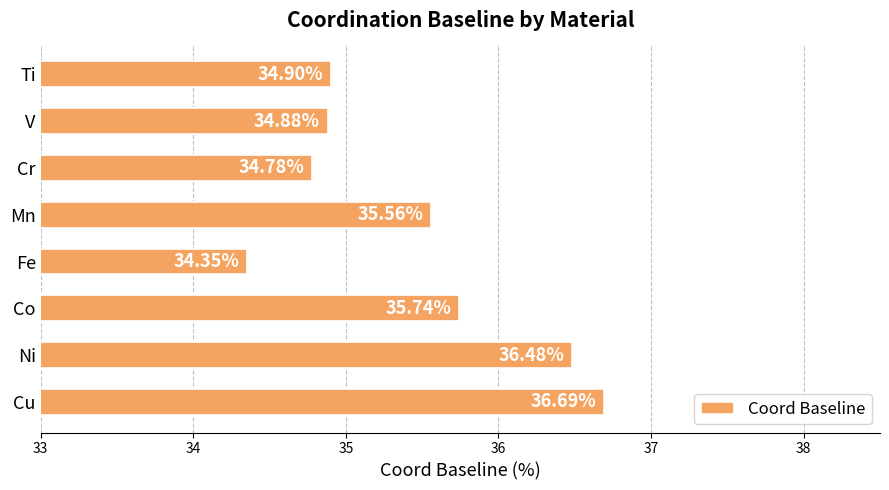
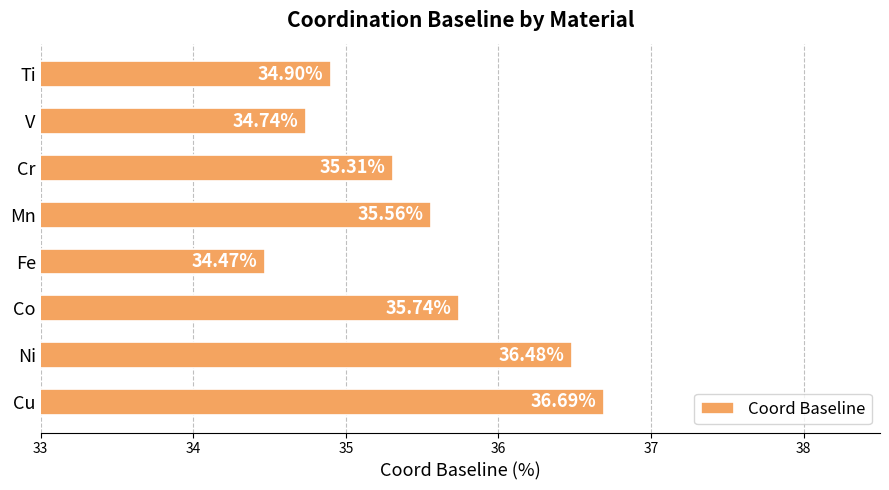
V: 34.88% -> 34.74%
Cr: 34.78% -> 35.31%
Fe: 34.35% -> 34.47%
